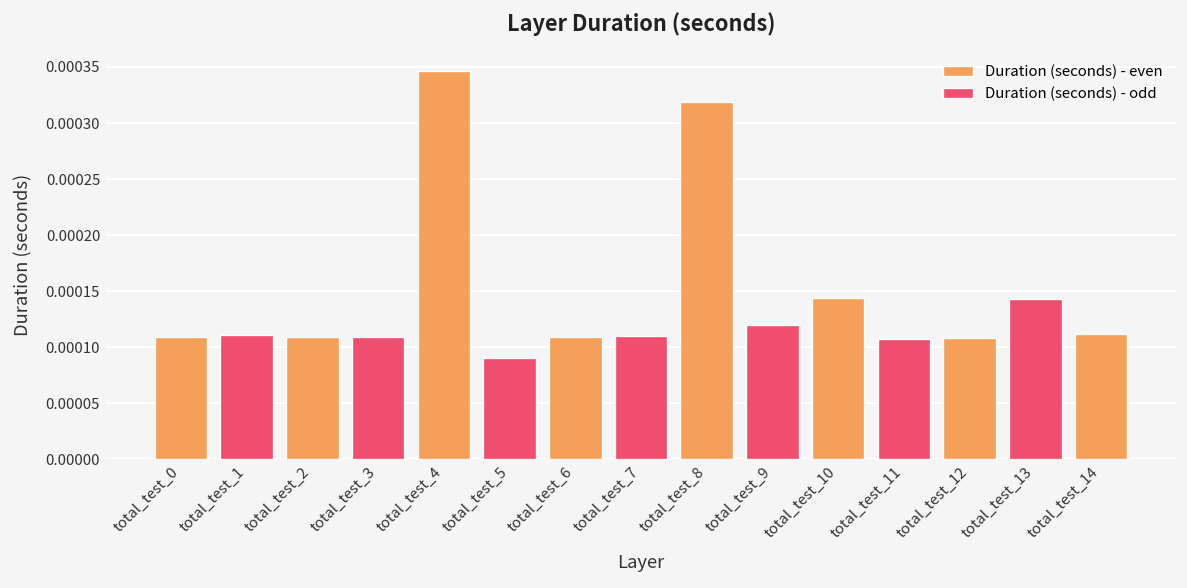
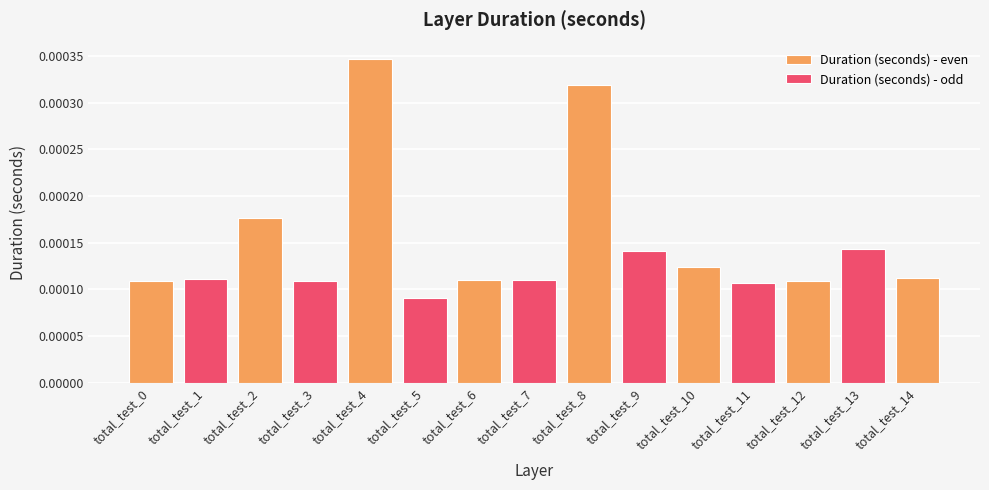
Duration (seconds) - even, total_test_2: 0.00011 -> 0.00018
Duration (seconds) - odd, total_test_9: 0.00012 -> 0.00014
Duration (seconds) - even, total_test_10: 0.00014 -> 0.00012
